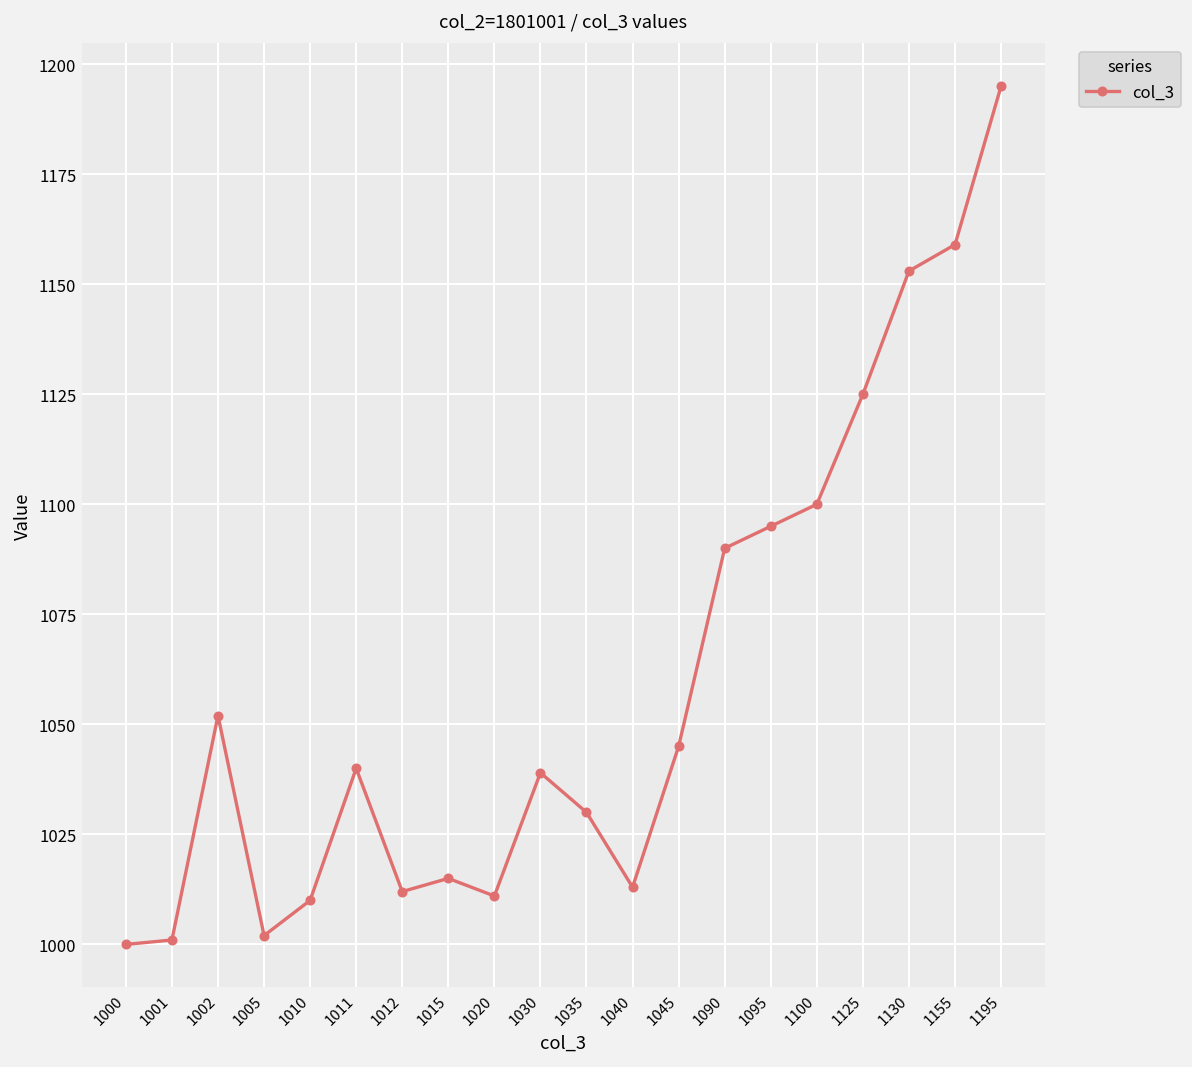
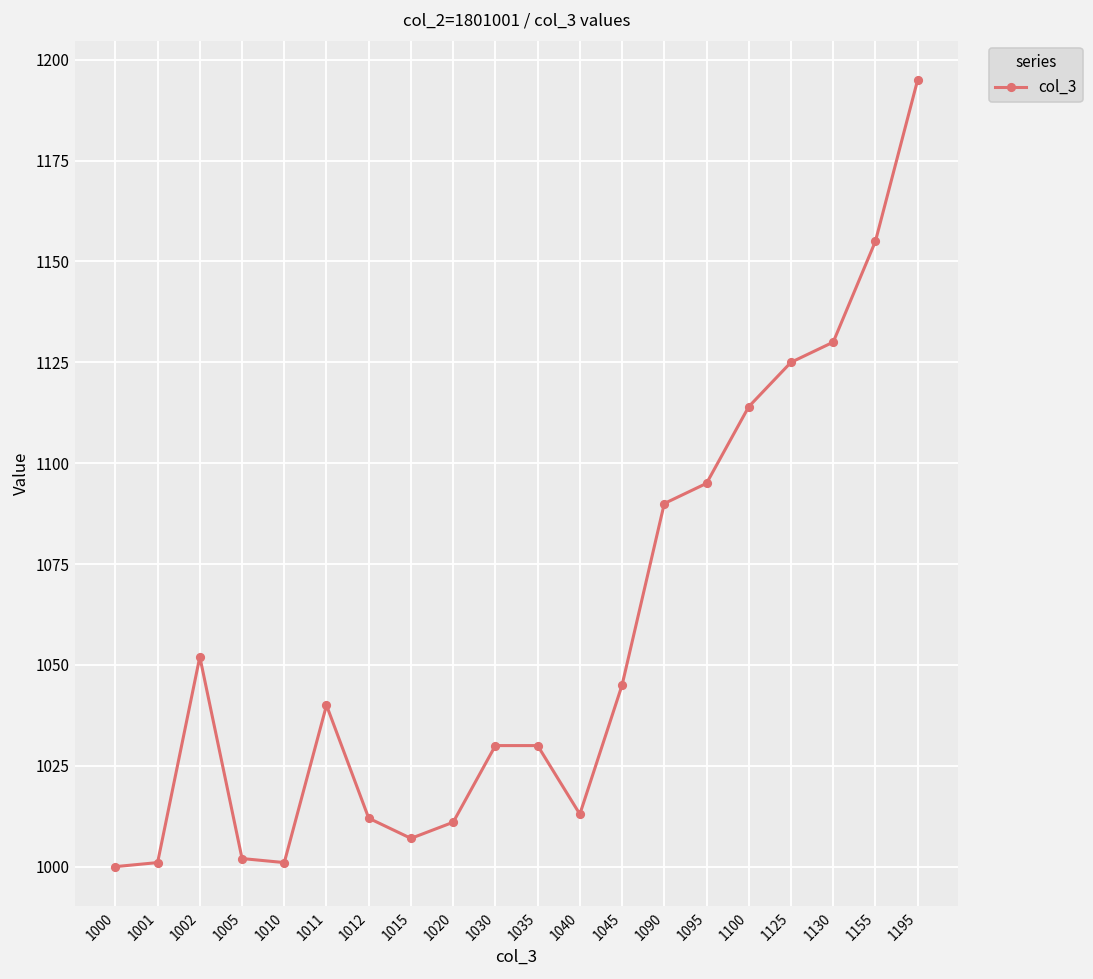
1010: 1010 -> 1001
1015: 1015 -> 1007
1030: 1039 -> 1030
1100: 1100 -> 1114
1130: 1153 -> 1130
1155: 1159 -> 1155
